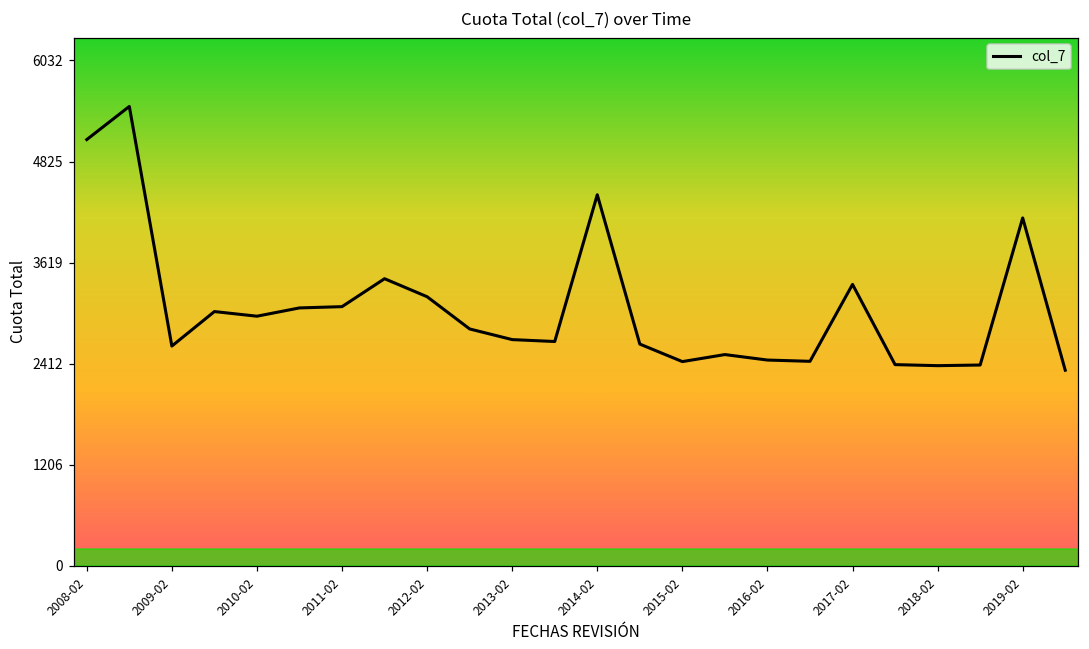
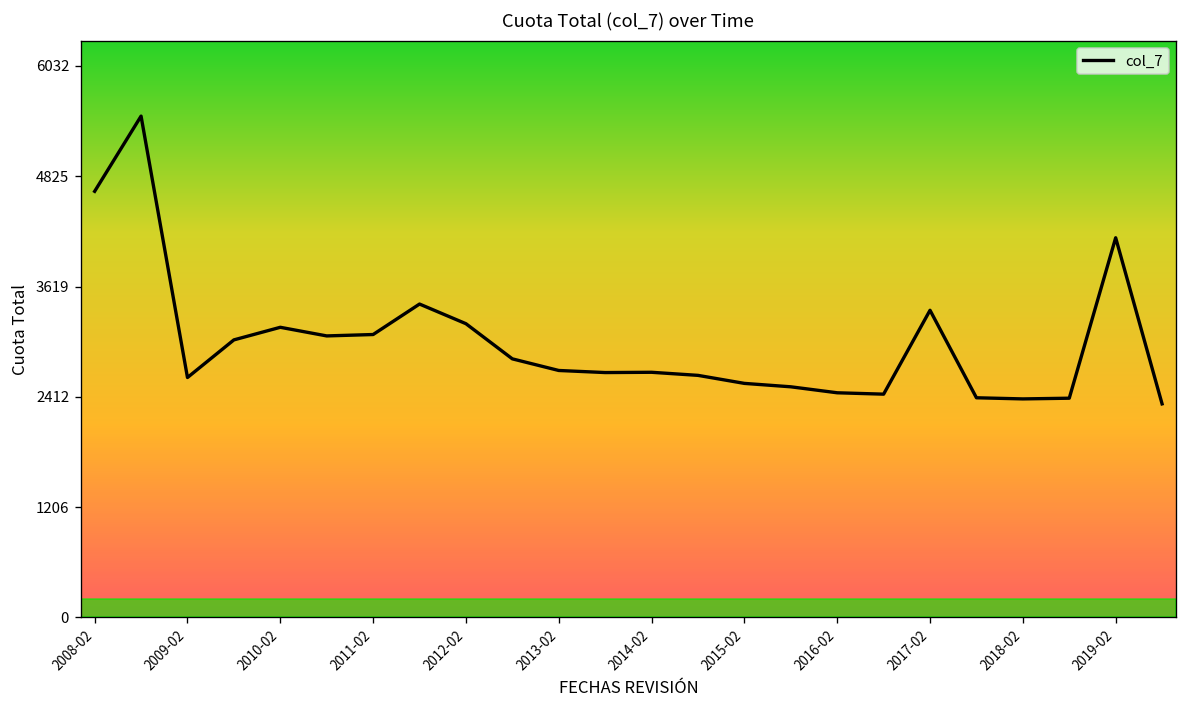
2008-02: 5100 -> 4700
2010-02: 3000 -> 3200
2014-02: 4400 -> 2700
2015-02: 2400 -> 2600
